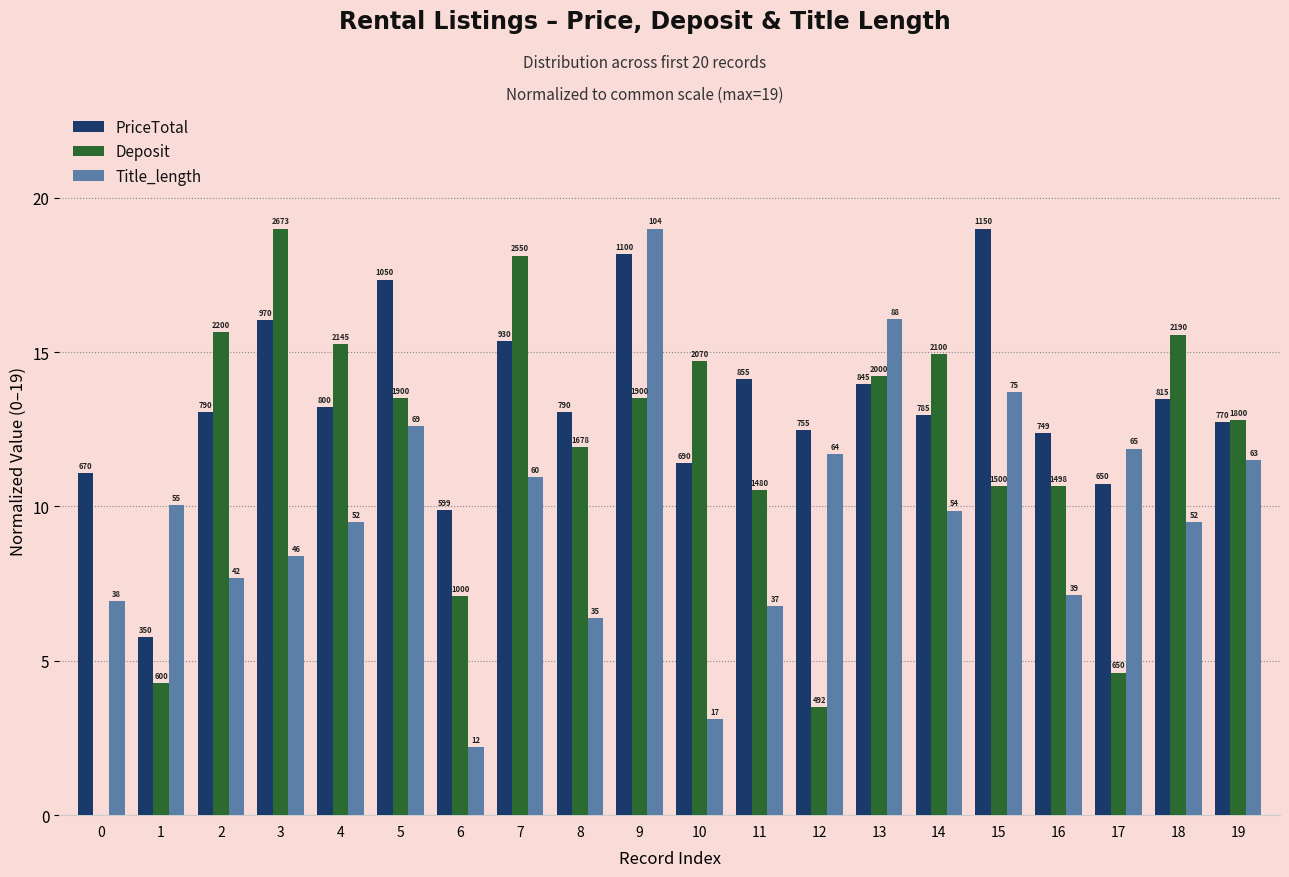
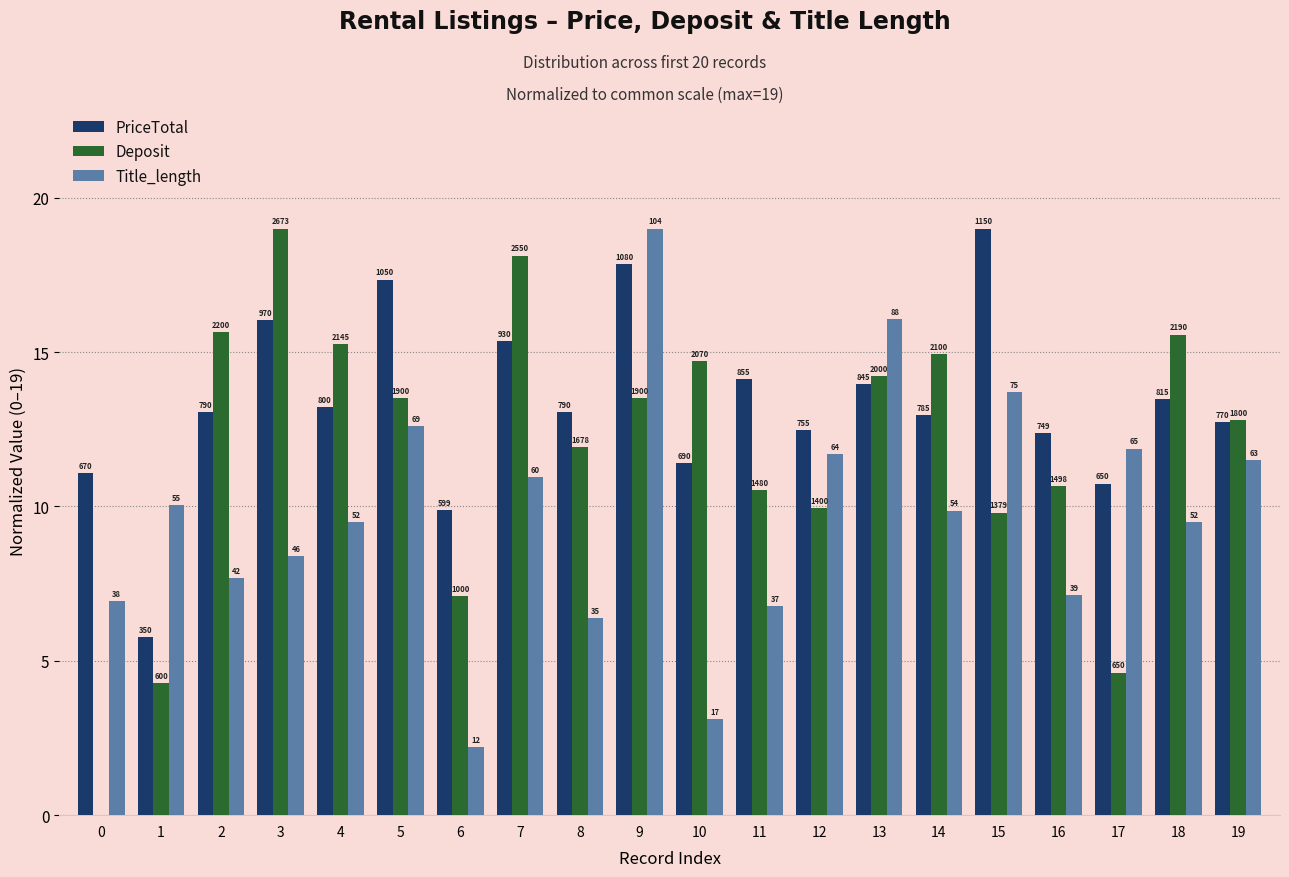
PriceTotal, 9: 1100 -> 1080
Deposit, 12: 492 -> 1400
Deposit, 15: 1500 -> 1379
